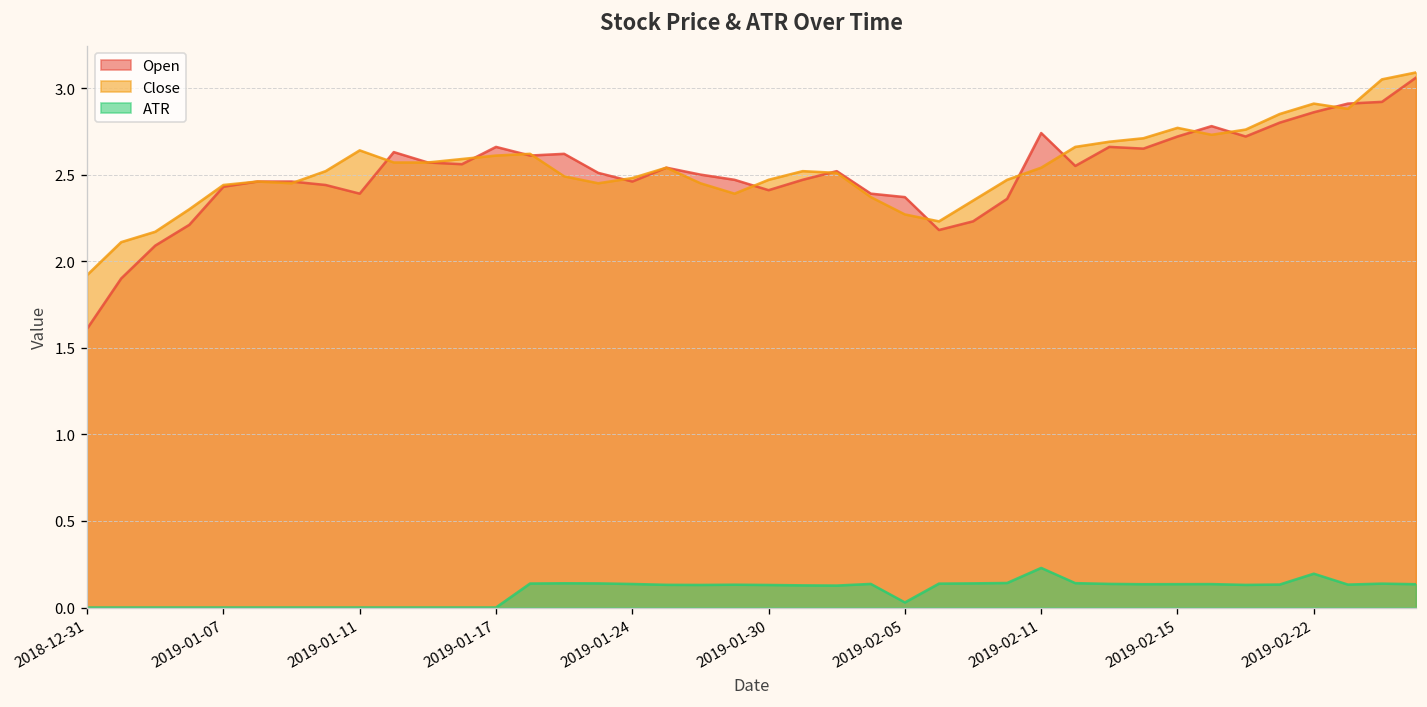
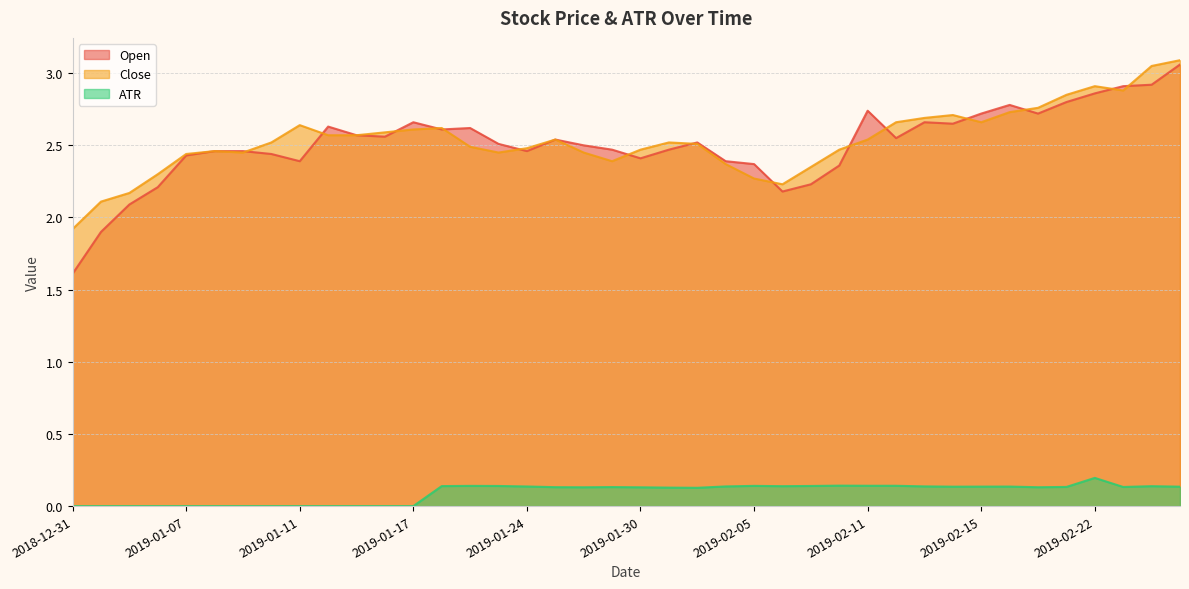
ATR, 2019-02-05: 0.03 -> 0.14
ATR, 2019-02-11: 0.23 -> 0.14
Close, 2019-02-15: 2.77 -> 2.66
